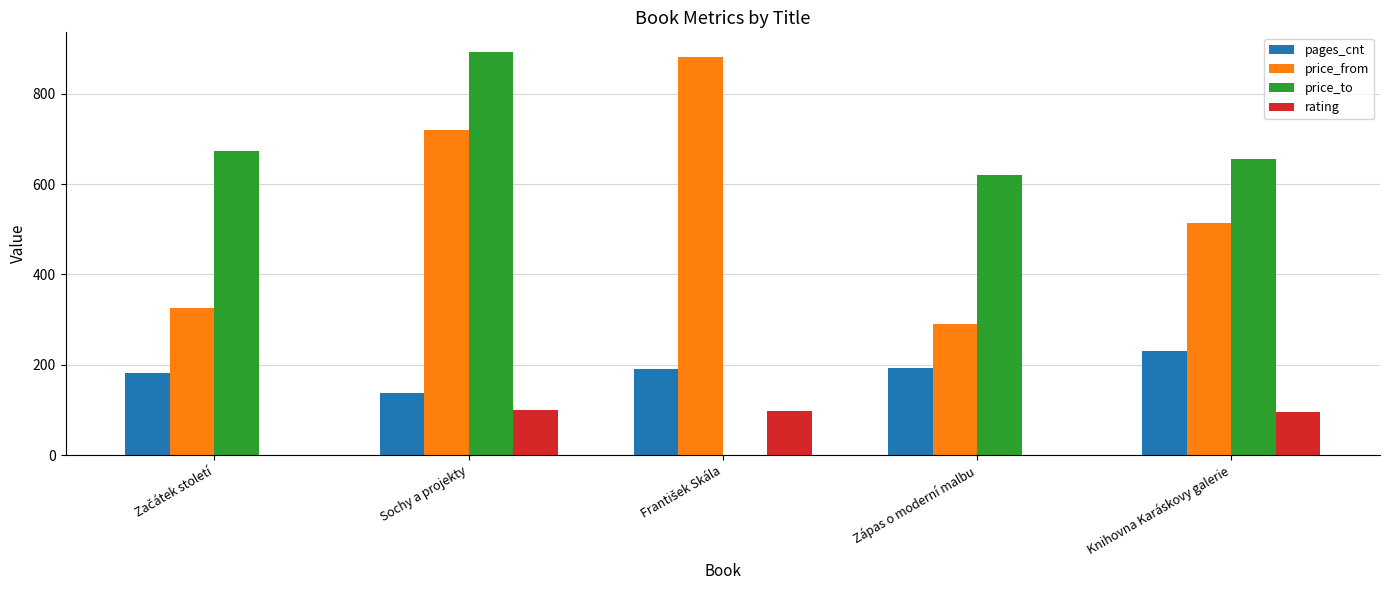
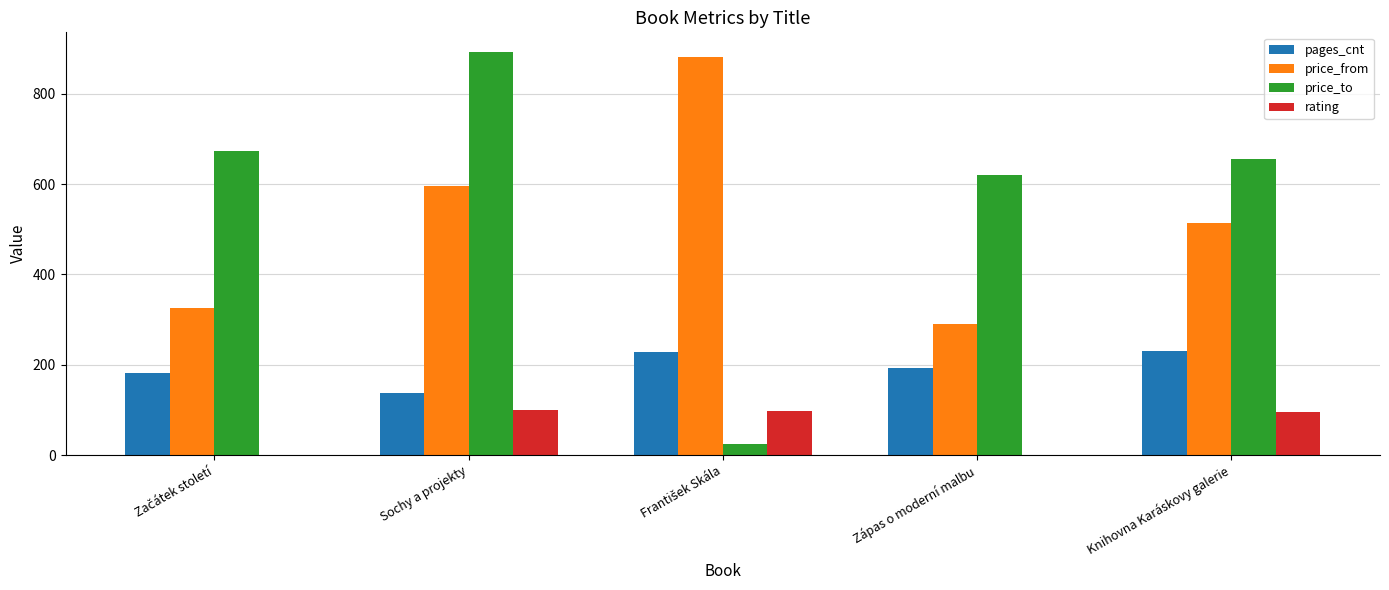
price_from, Sochy a projekty: 720 -> 600
pages_cnt, František Skála: 190 -> 230
price_to, František Skála: 0 -> 30
